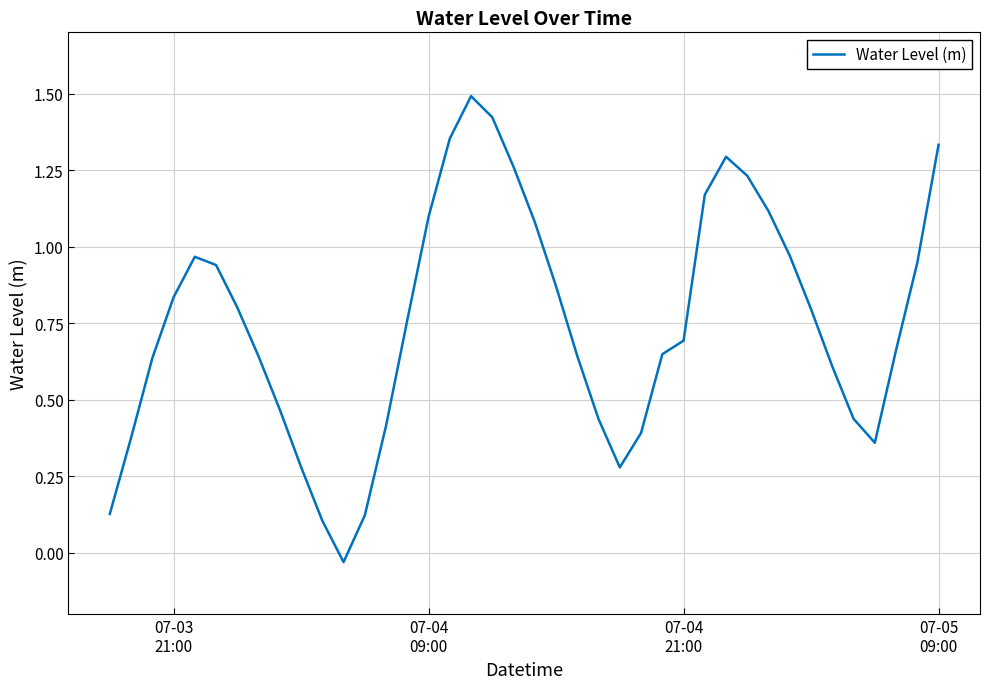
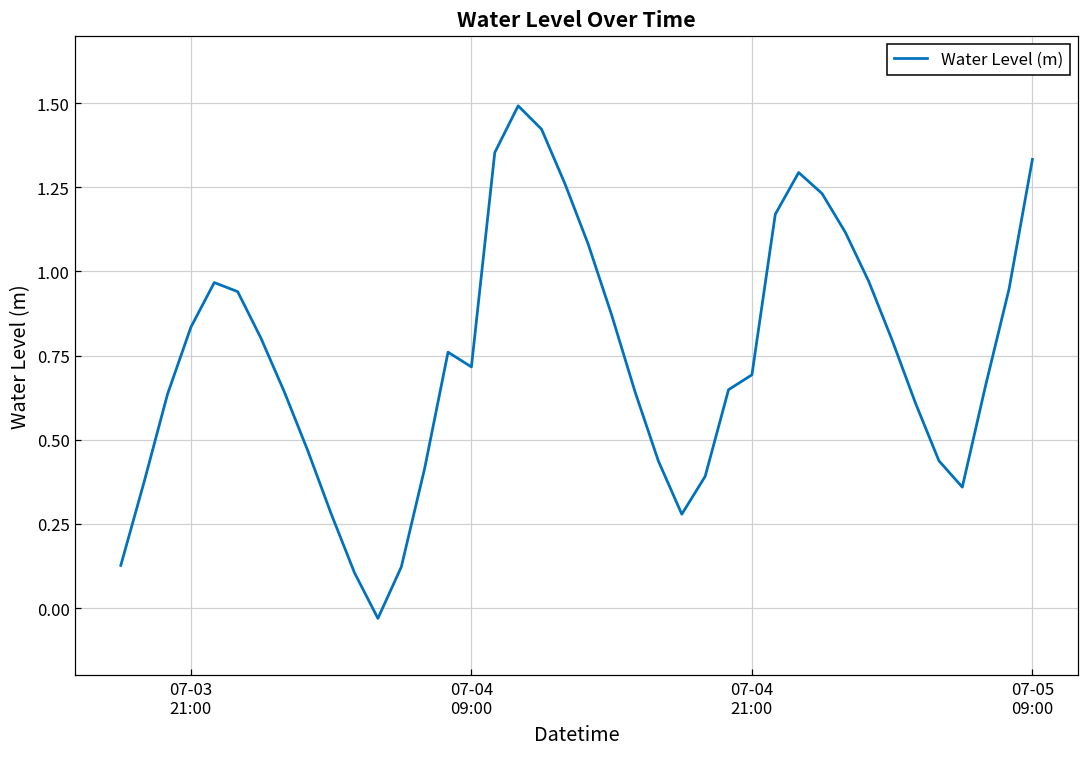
07-04 09:00: 1.10 -> 0.72
